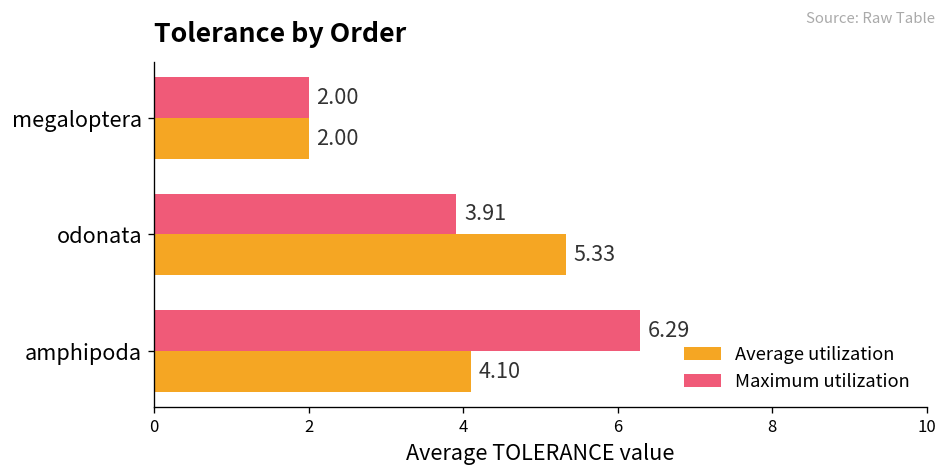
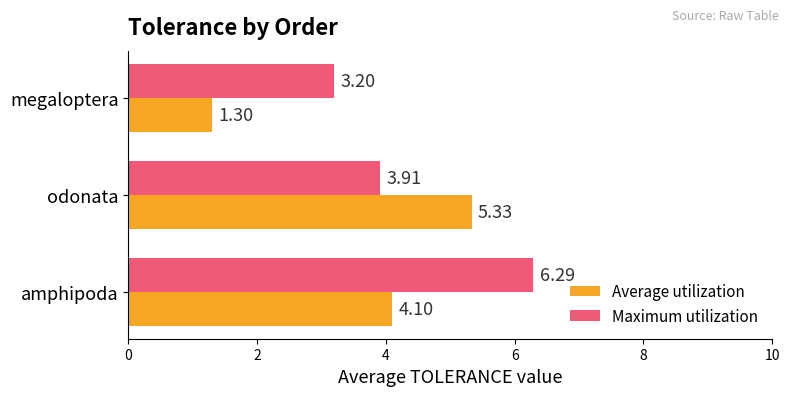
Maximum utilization, megaloptera: 2.00 -> 3.20
Average utilization, megaloptera: 2.00 -> 1.30
